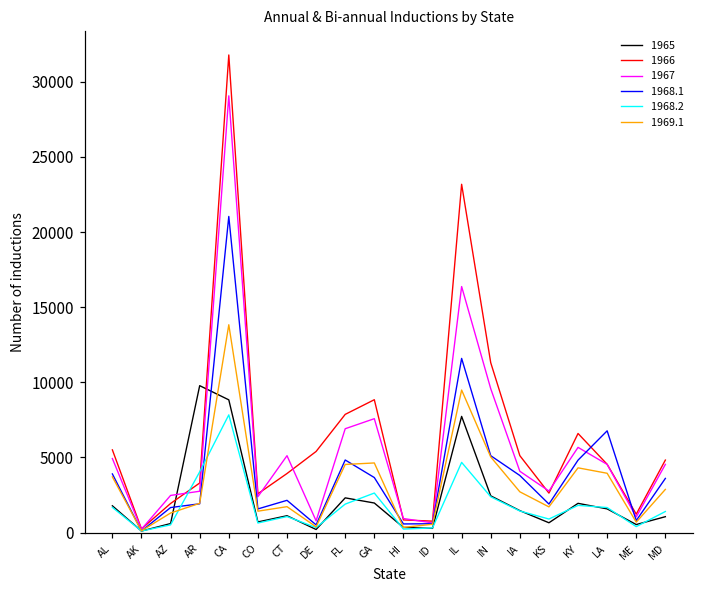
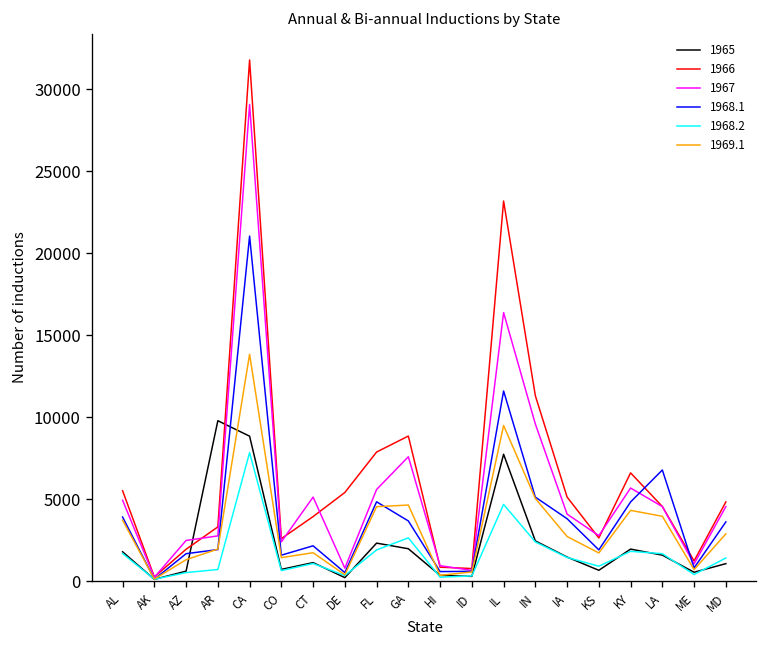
1968.2, AR: 4000 -> 700
1967, FL: 6900 -> 5600
